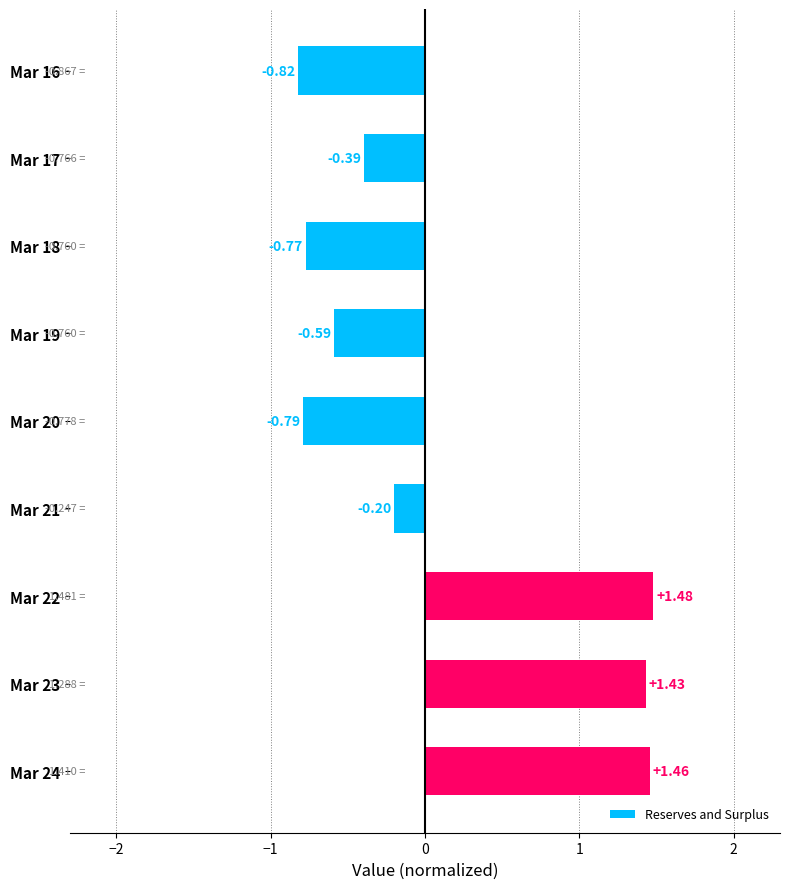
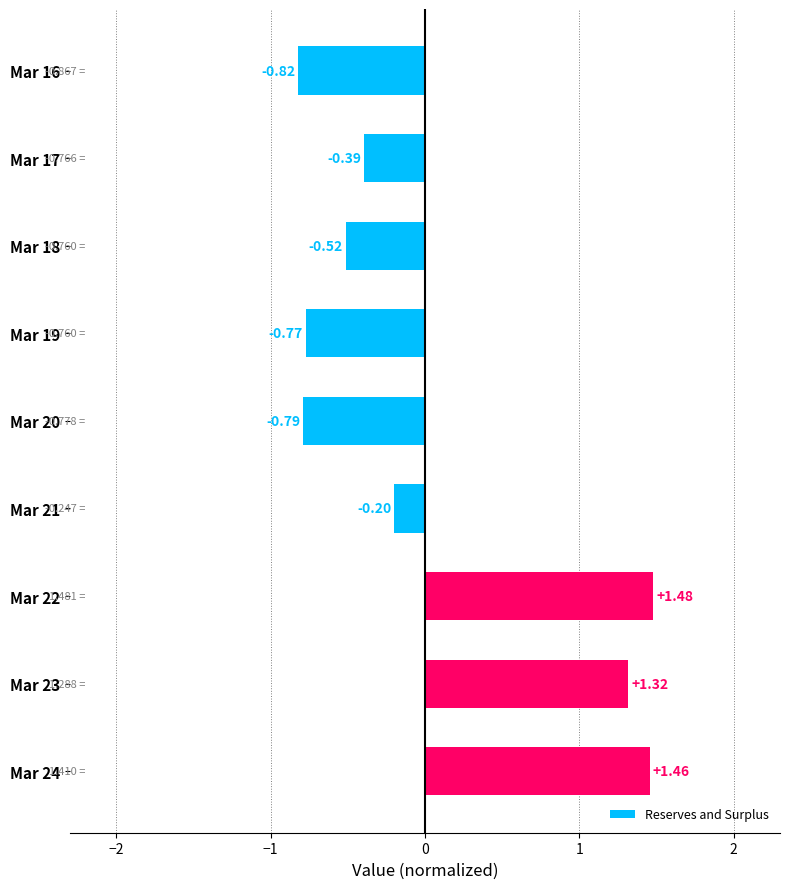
Mar 18: -0.77 -> -0.52
Mar 19: -0.59 -> -0.77
Mar 23: +1.43 -> +1.32
